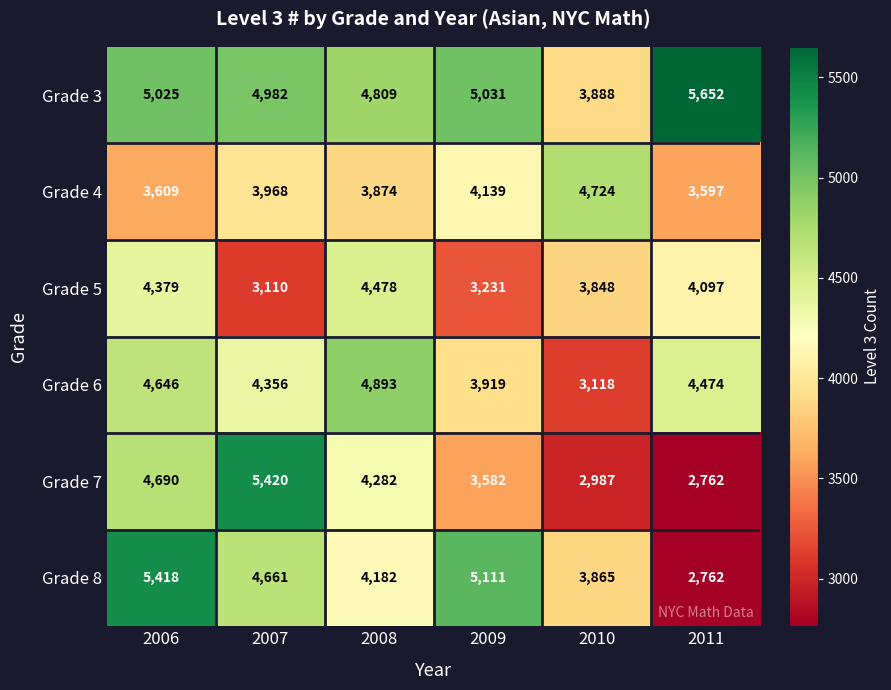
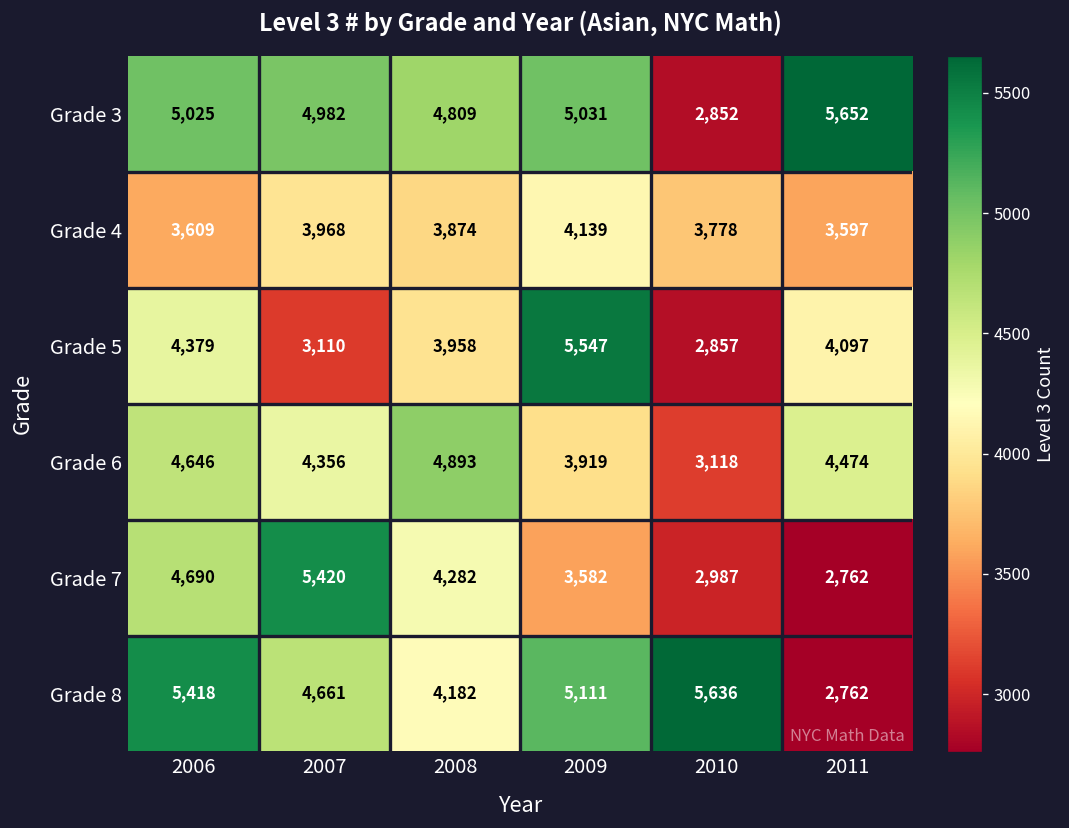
Grade 3, 2010: 3,888 -> 2,852
Grade 4, 2010: 4,724 -> 3,778
Grade 5, 2008: 4,478 -> 3,958
Grade 5, 2009: 3,231 -> 5,547
Grade 5, 2010: 3,848 -> 2,857
Grade 8, 2010: 3,865 -> 5,636
